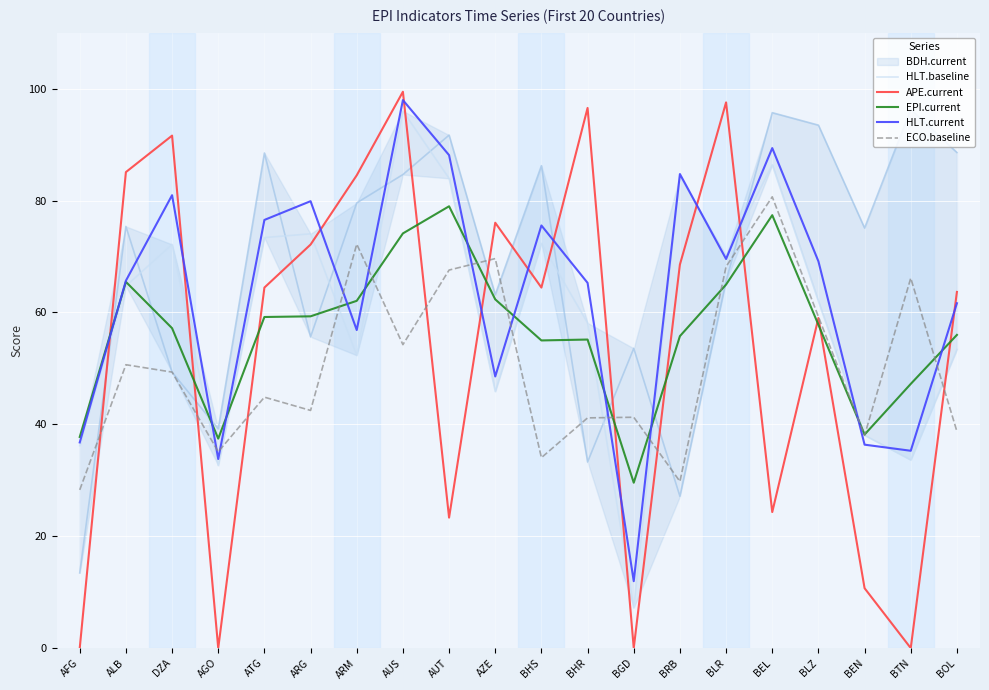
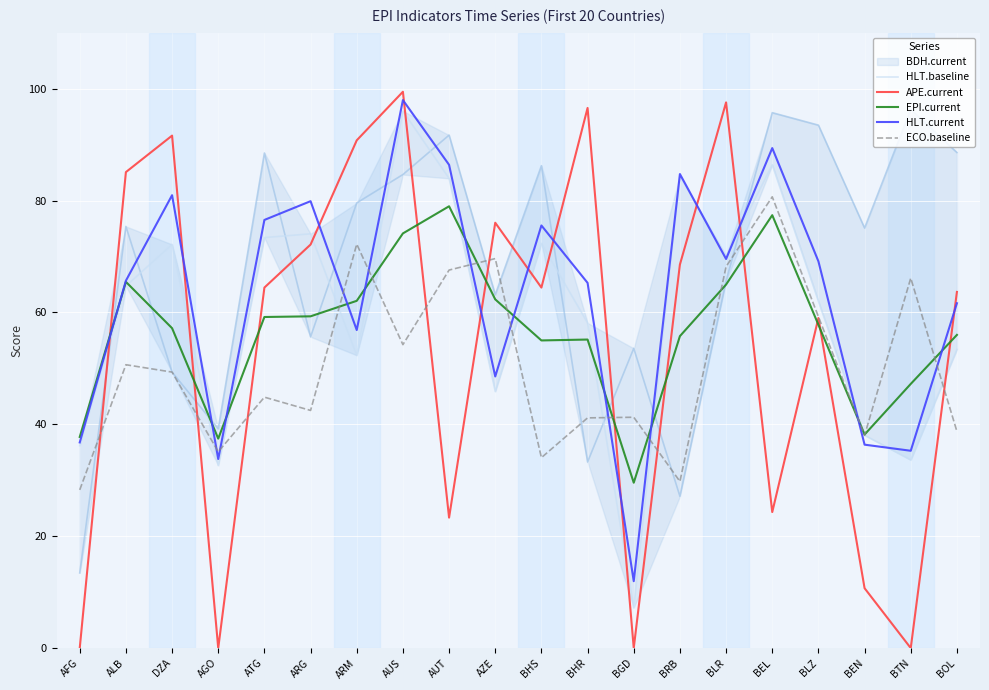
APE.current, ARM: 85 -> 91
HLT.current, AUT: 88 -> 86
